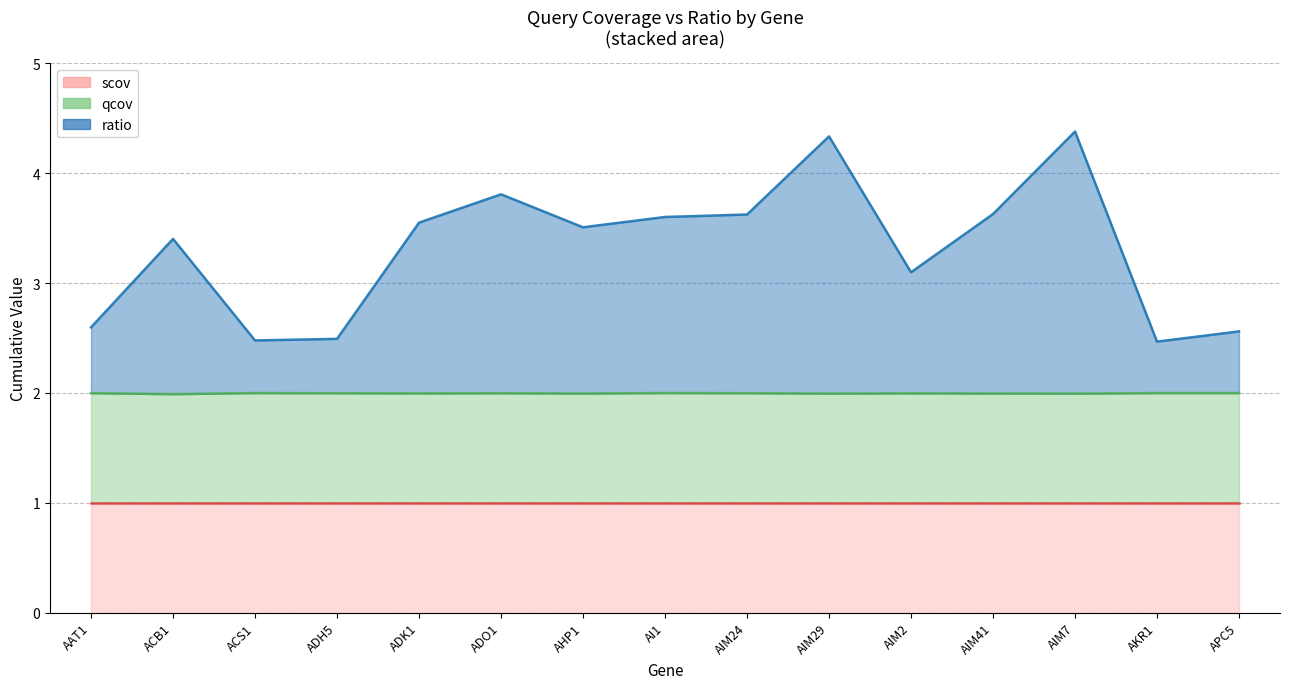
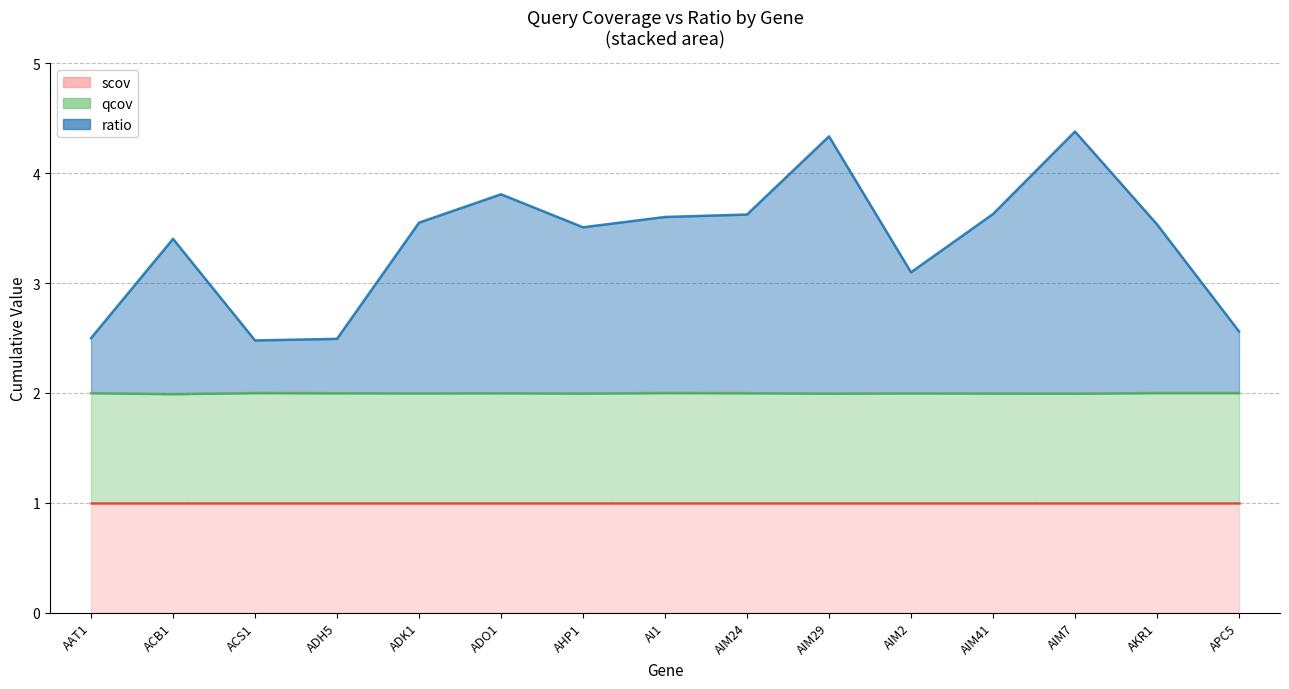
ratio, AAT1: 0.60 -> 0.50
ratio, AKR1: 0.47 -> 1.54
